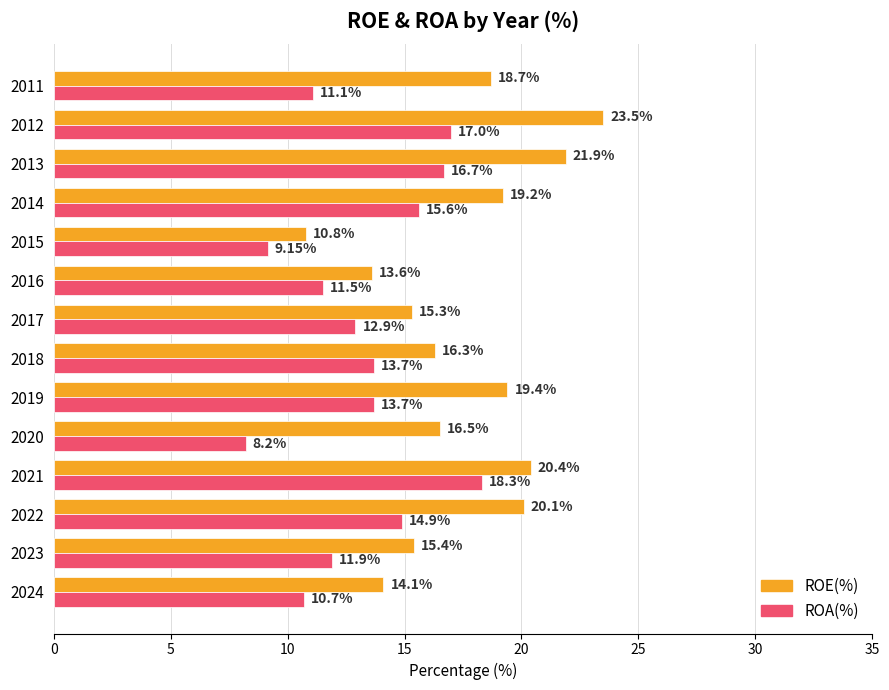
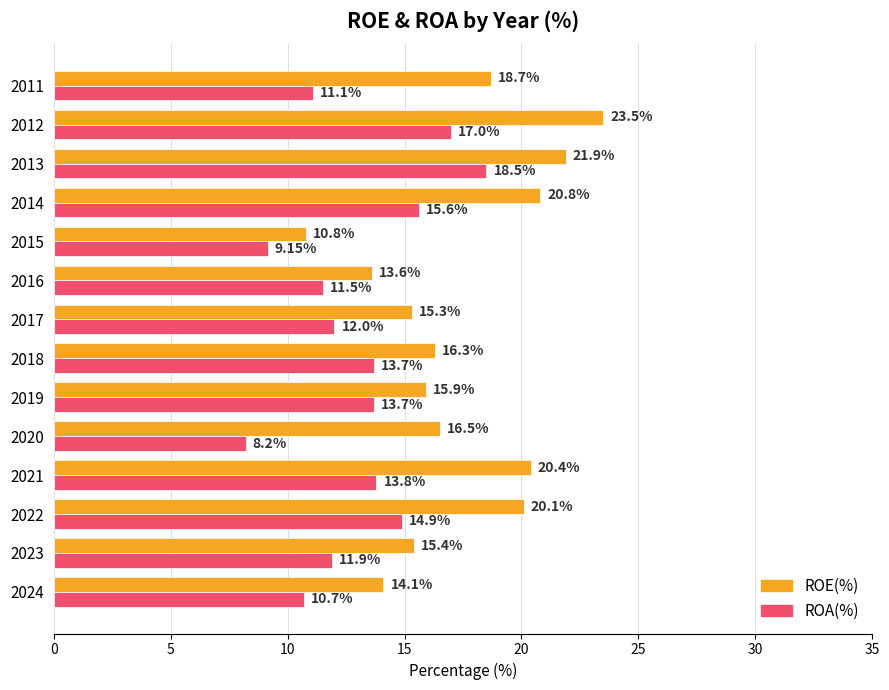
ROA(%), 2013: 16.7% -> 18.5%
ROE(%), 2014: 19.2% -> 20.8%
ROA(%), 2017: 12.9% -> 12.0%
ROE(%), 2019: 19.4% -> 15.9%
ROA(%), 2021: 18.3% -> 13.8%
